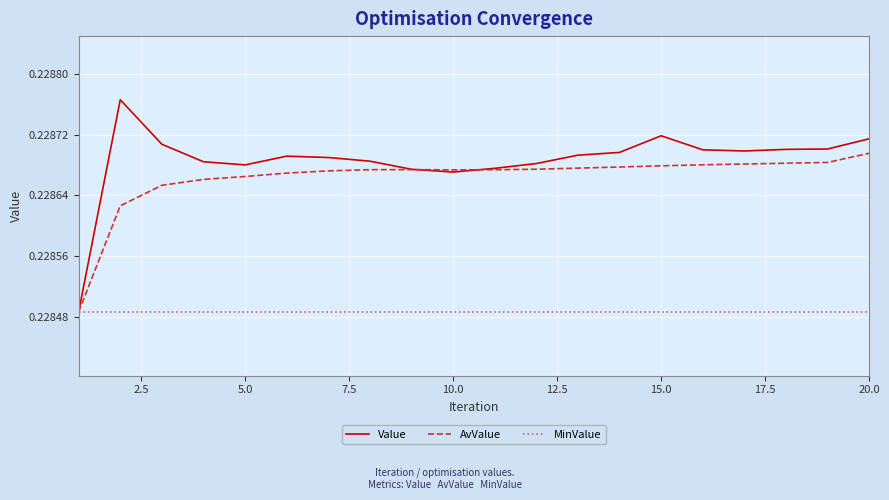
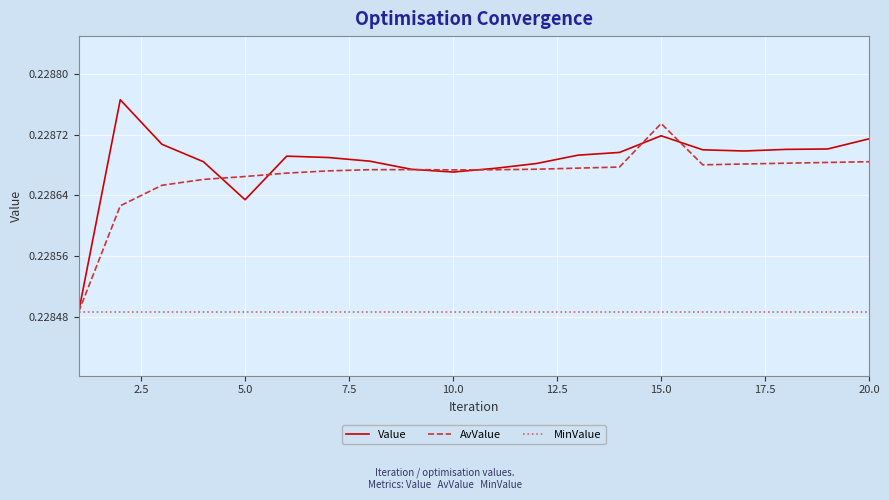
Value, 5.0: 0.22868 -> 0.22863
AvValue, 15.0: 0.22868 -> 0.22873
AvValue, 20.0: 0.22870 -> 0.22868
